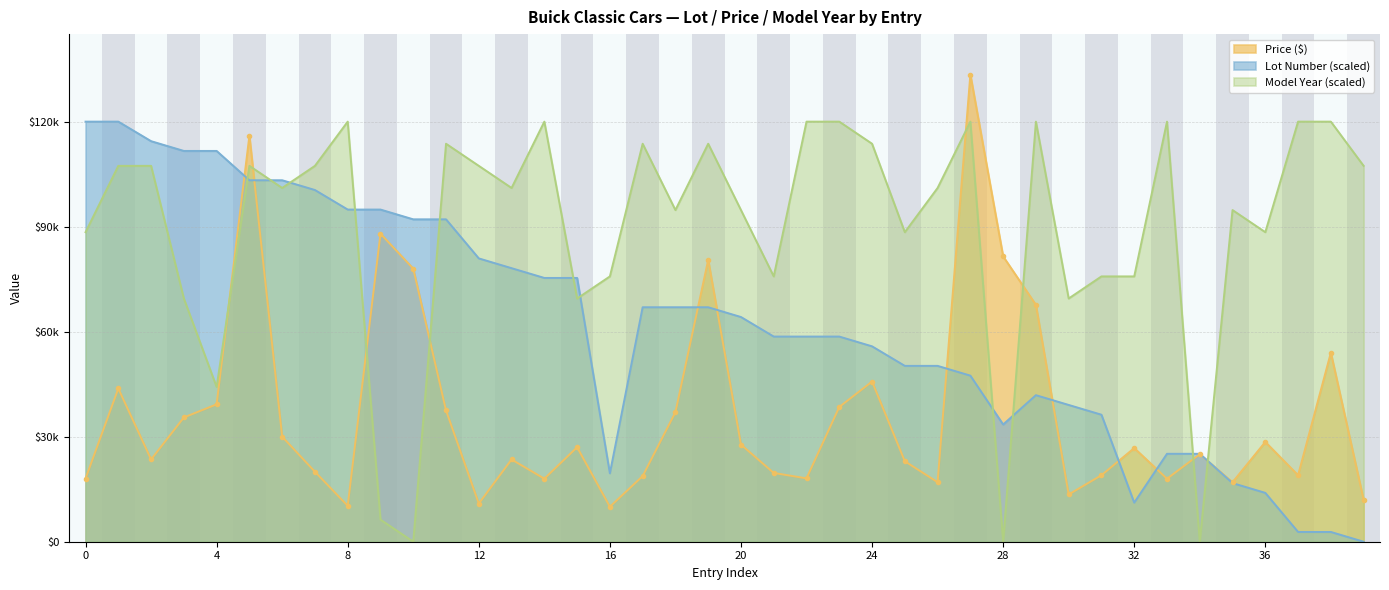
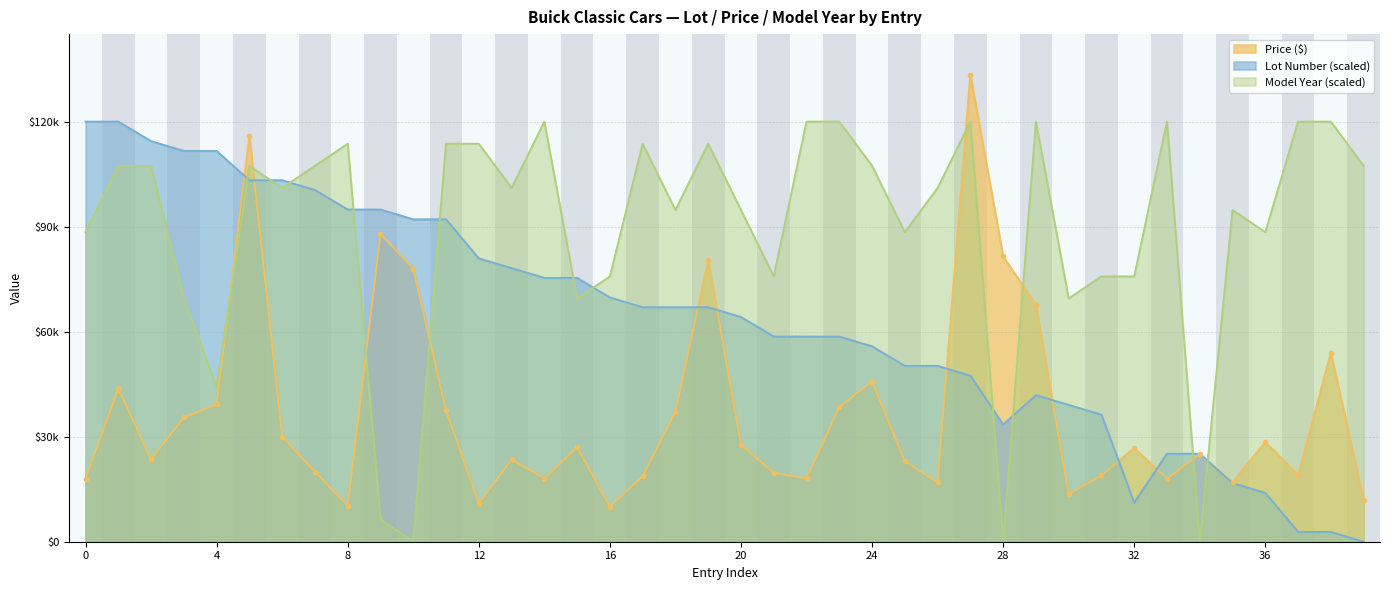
Model Year (scaled), 8: $120000 -> $114000
Model Year (scaled), 12: $107000 -> $114000
Lot Number (scaled), 16: $20000 -> $70000
Model Year (scaled), 24: $114000 -> $107000
